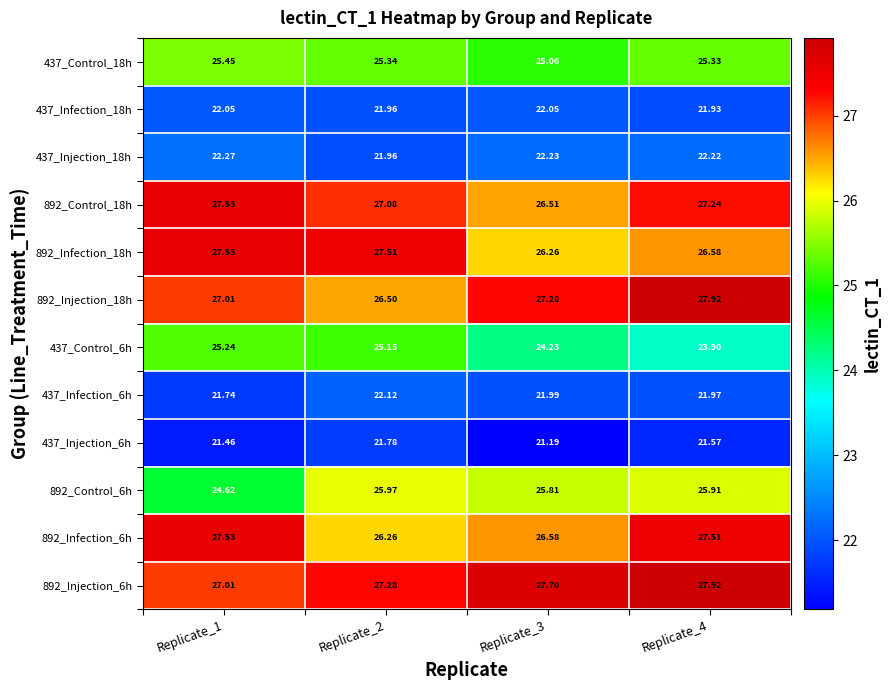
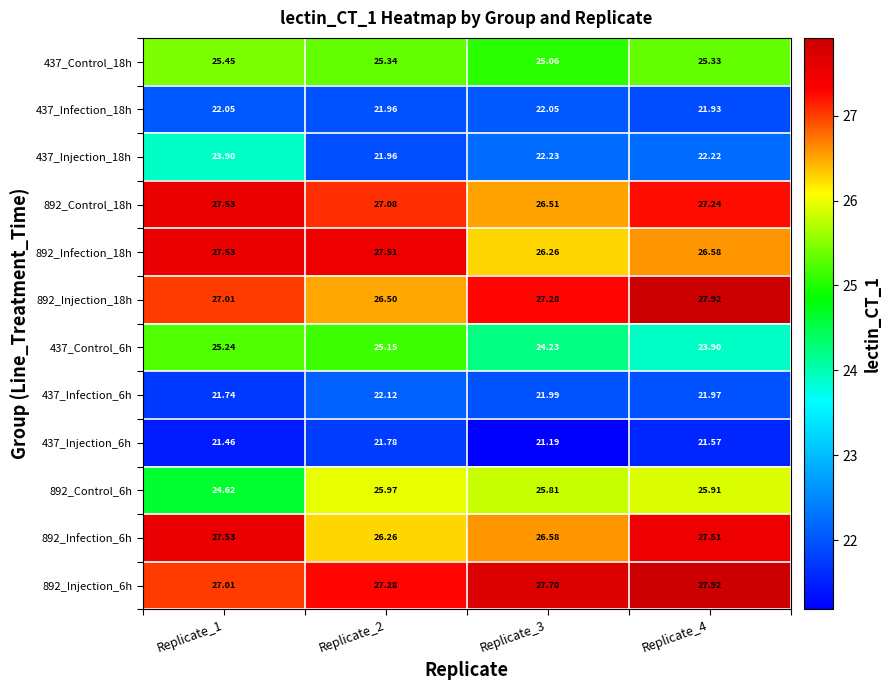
437_Injection_18h, Replicate_1: 22.27 -> 23.90
